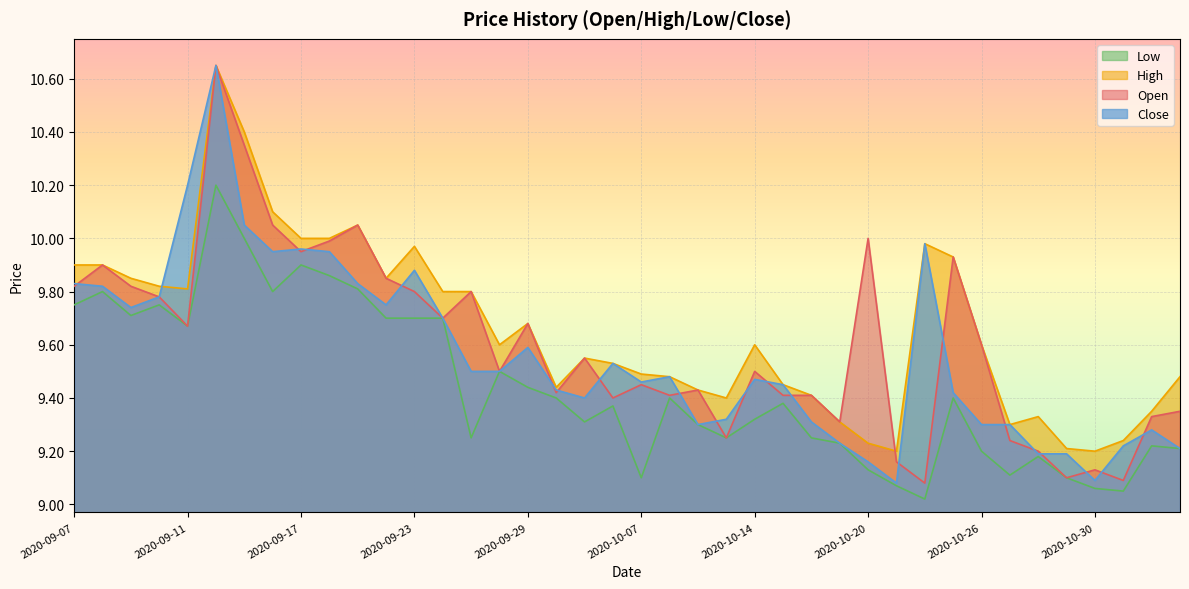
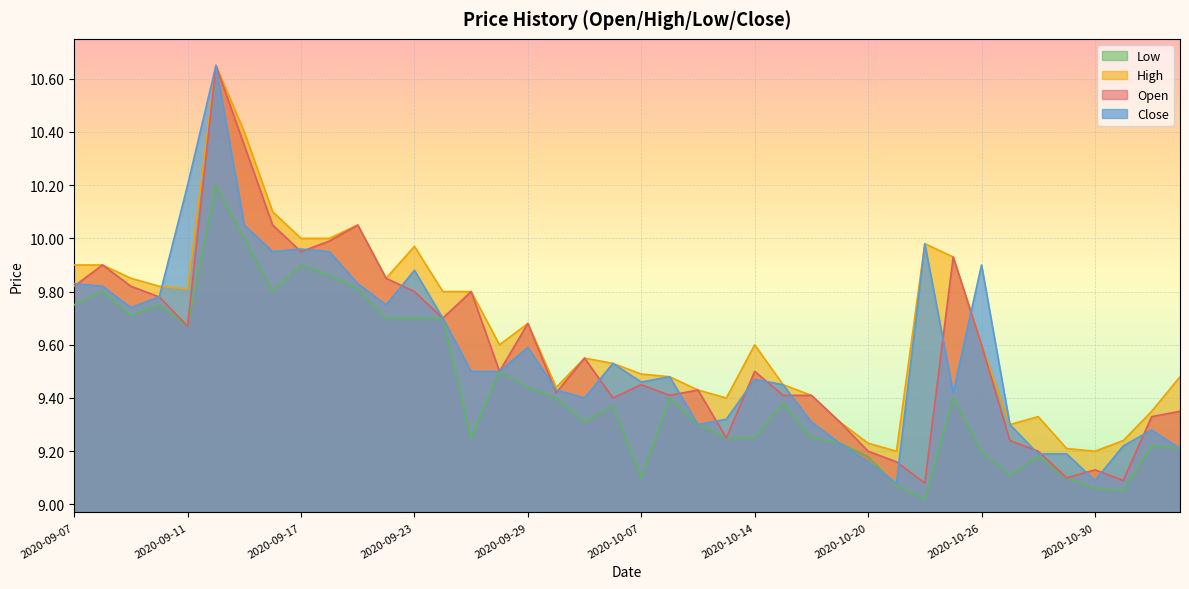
Low, 2020-10-14: 9.32 -> 9.25
Low, 2020-10-20: 9.13 -> 9.18
Open, 2020-10-20: 10.0 -> 9.2
Close, 2020-10-26: 9.3 -> 9.9
